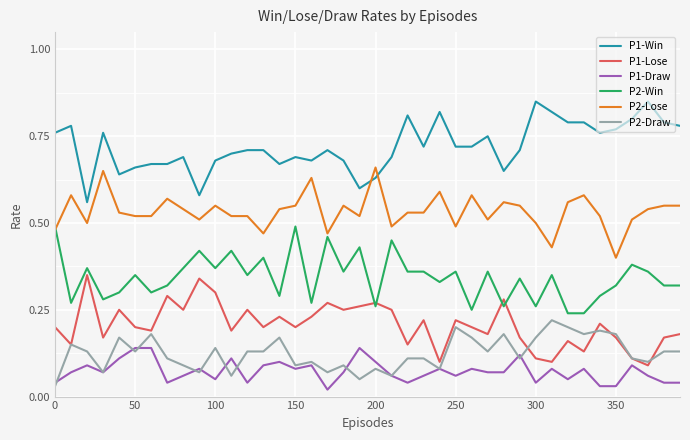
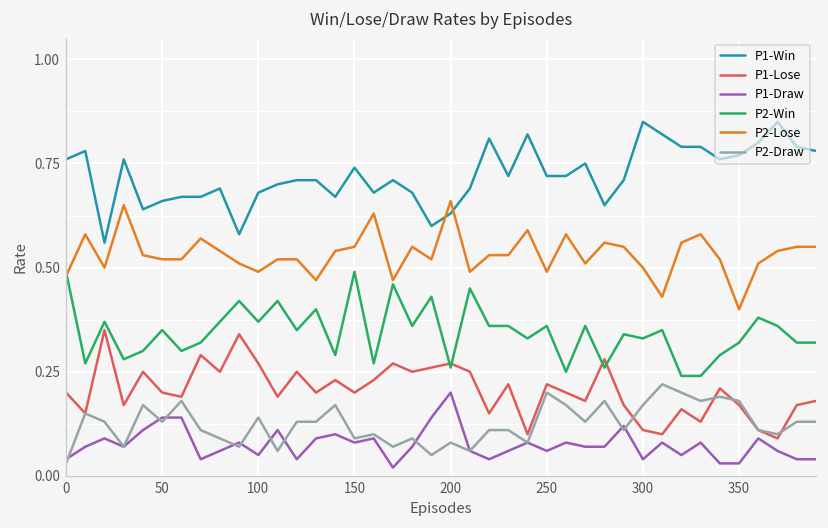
P1-Lose, 100: 0.30 -> 0.27
P2-Lose, 100: 0.55 -> 0.49
P1-Win, 150: 0.69 -> 0.74
P1-Draw, 200: 0.1 -> 0.2
P2-Win, 300: 0.26 -> 0.33
